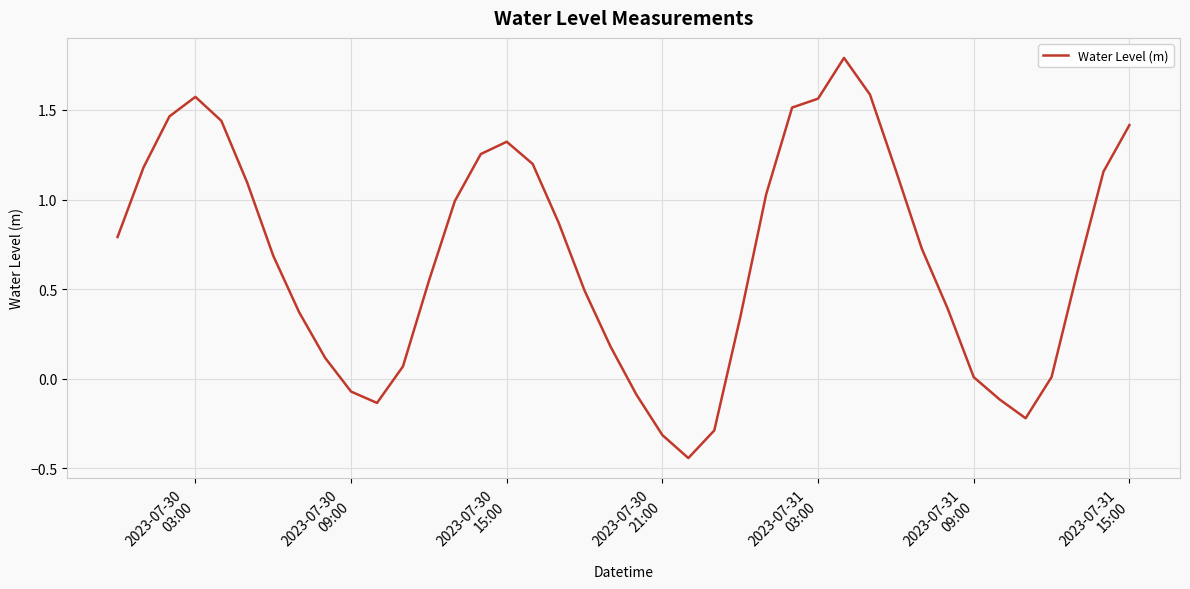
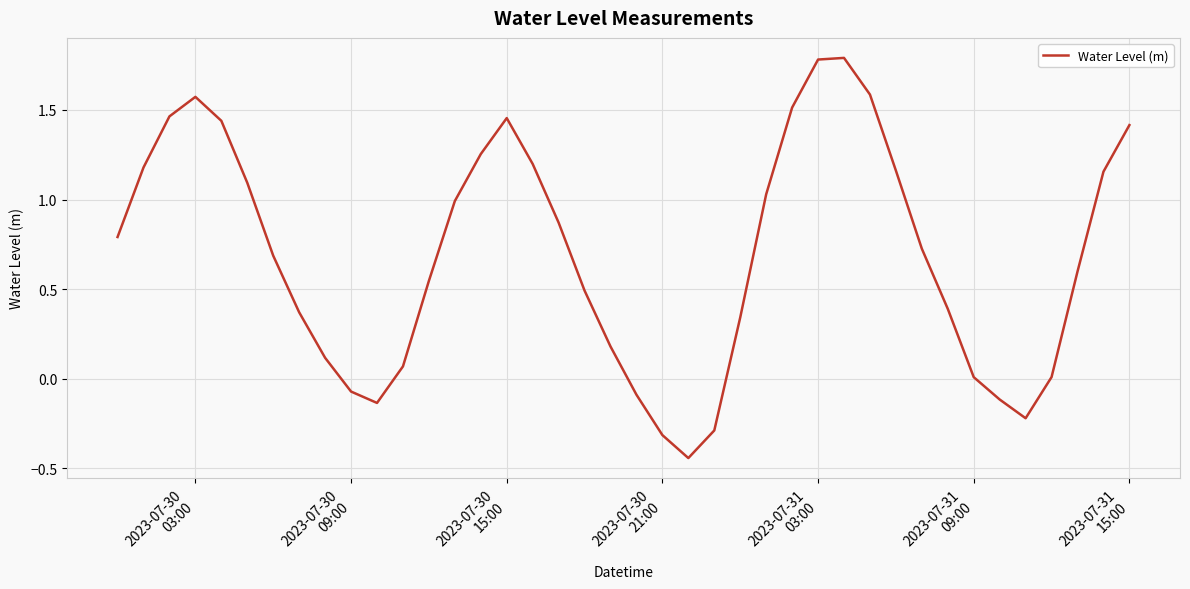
2023-07-30 15:00: 1.32 -> 1.45
2023-07-31 03:00: 1.56 -> 1.78
